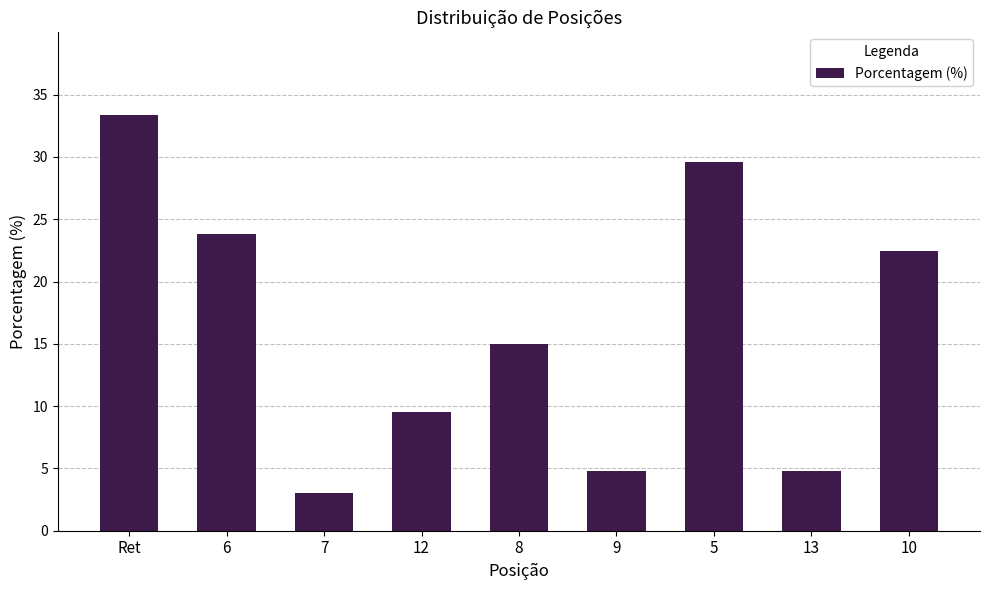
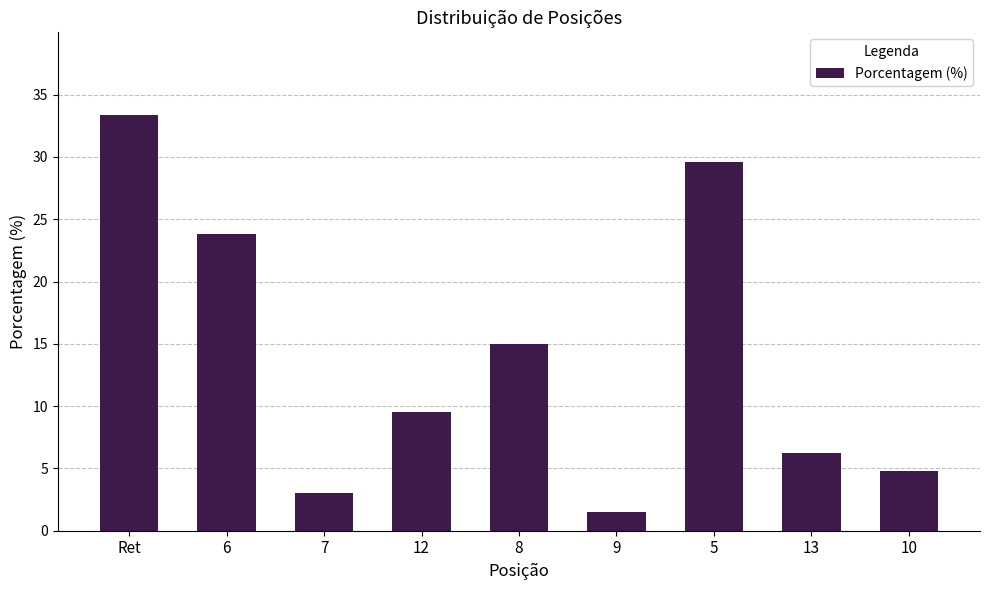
9: 4.8 -> 1.5
13: 4.8 -> 6.2
10: 22.4 -> 4.8
